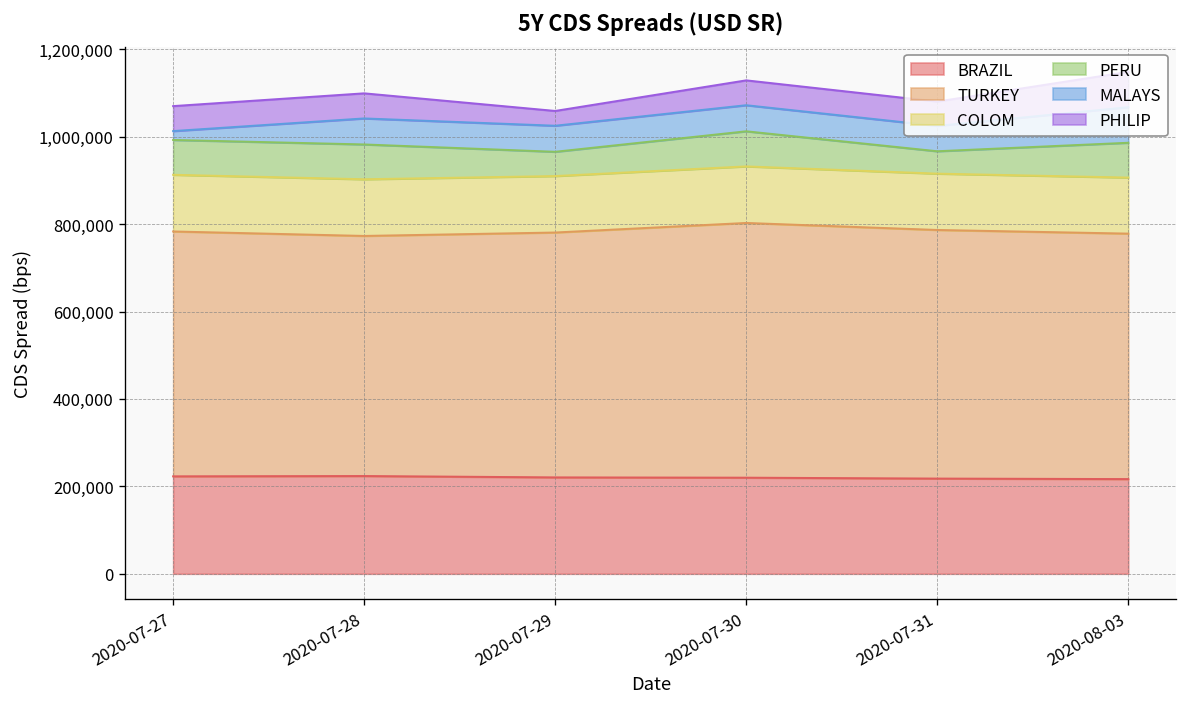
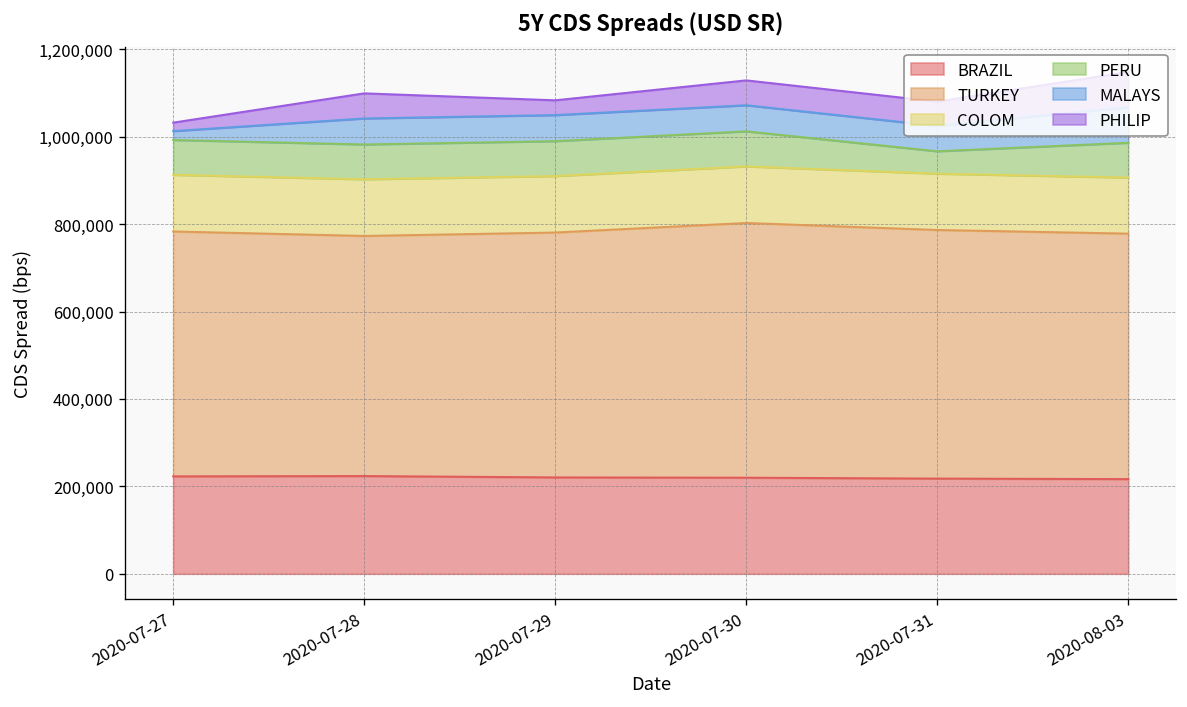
PHILIP, 2020-07-27: 60,000 -> 20,000
PERU, 2020-07-29: 60,000 -> 80,000
